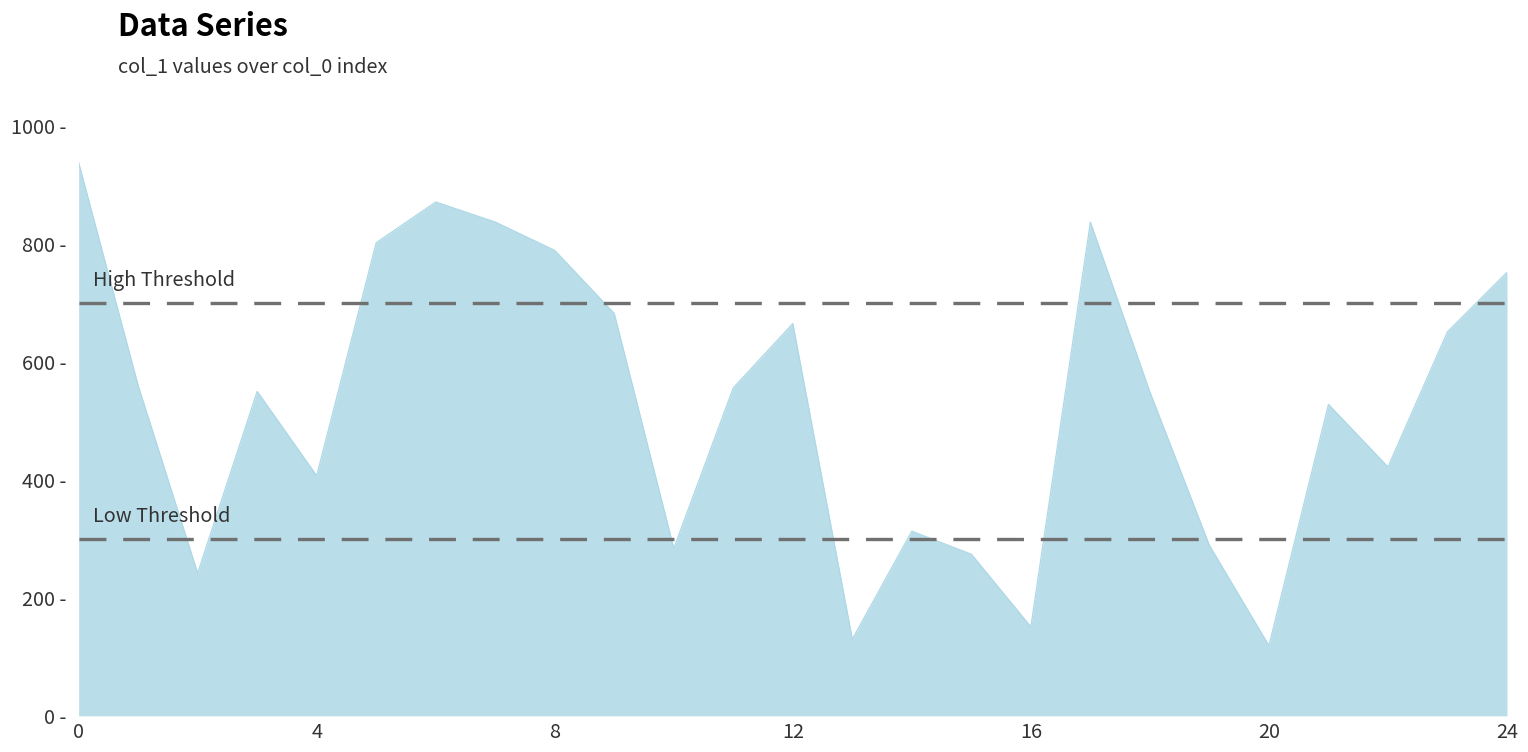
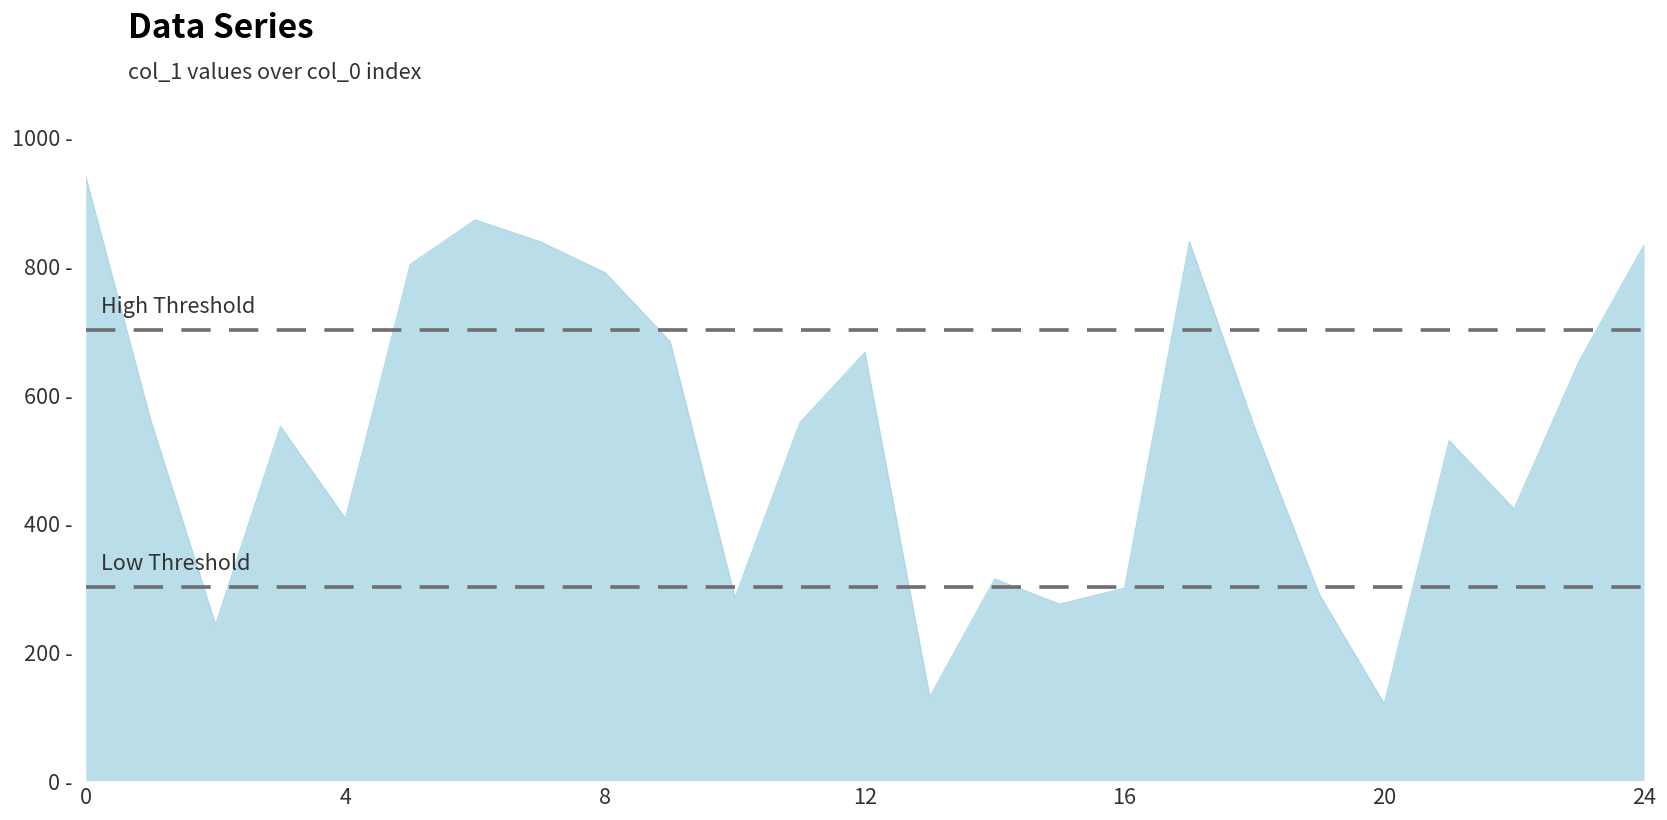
16: 150 - -> 300 -
24: 750 - -> 830 -
